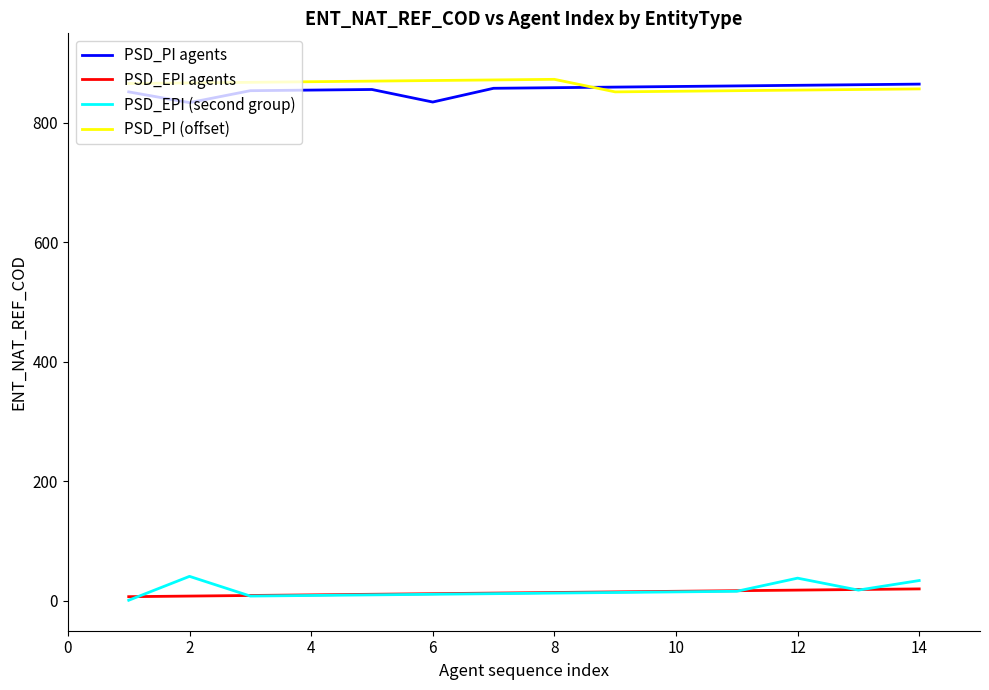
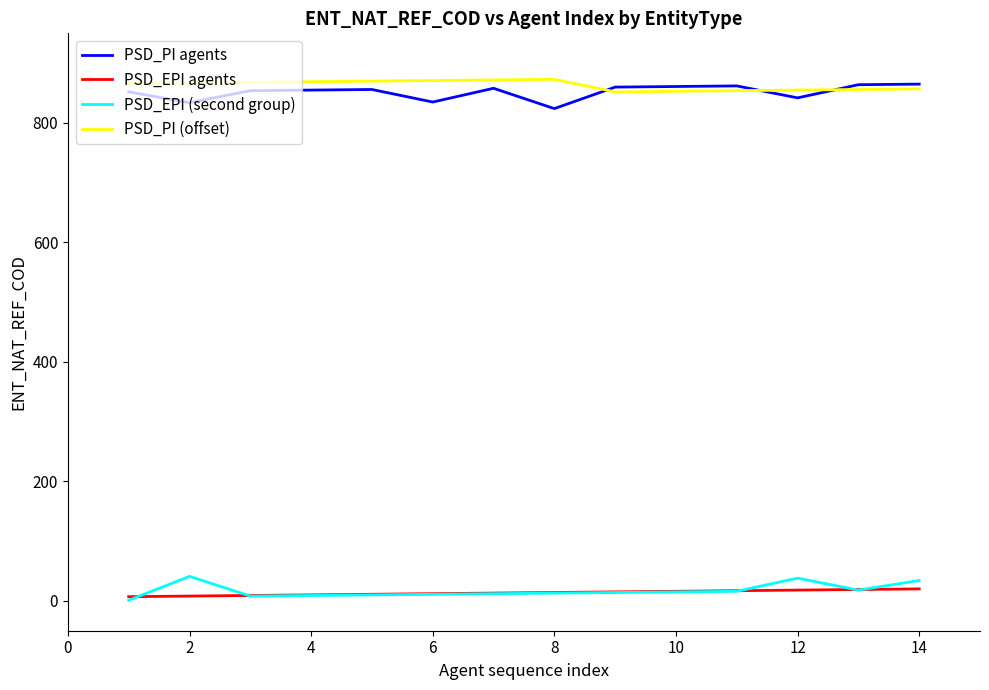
PSD_PI agents, 8: 860 -> 820
PSD_PI agents, 12: 860 -> 840
